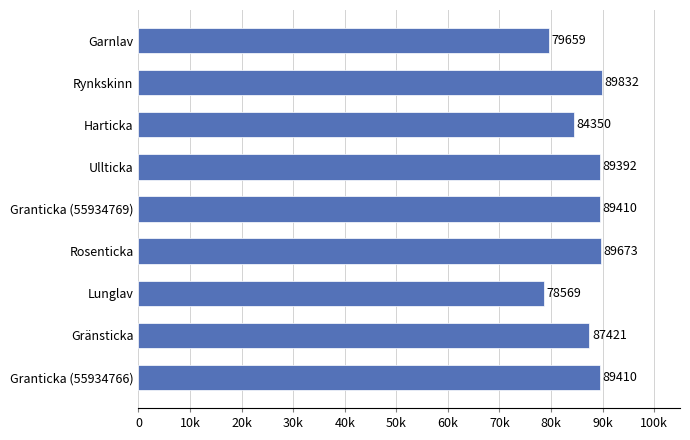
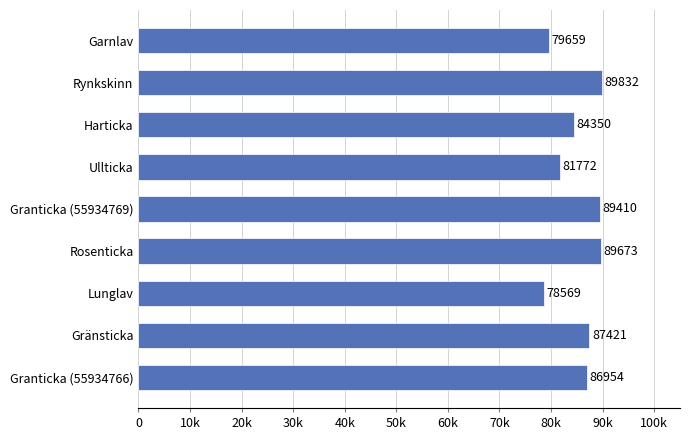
Ullticka: 89392 -> 81772
Granticka (55934766): 89410 -> 86954
